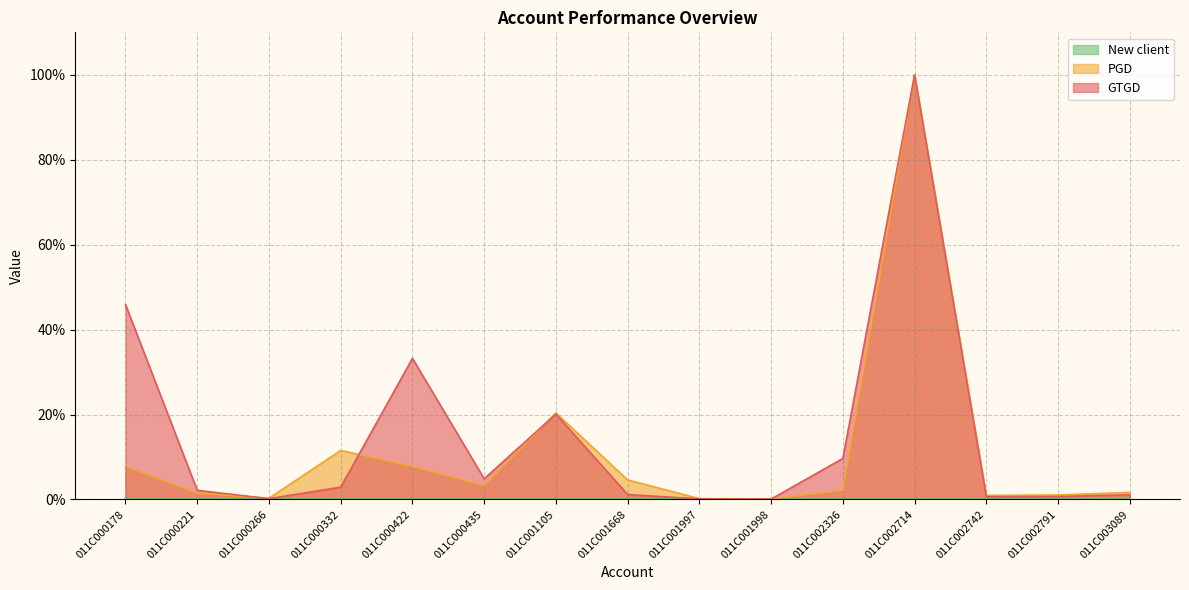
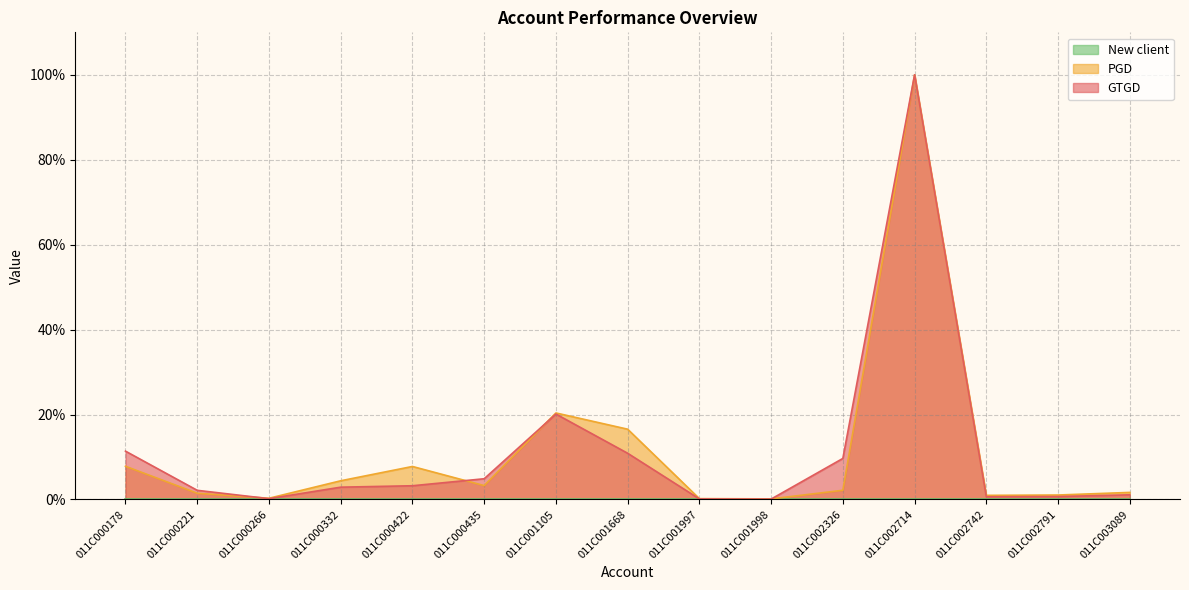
GTGD, 011C000178: 46% -> 11%
PGD, 011C000332: 12% -> 4%
GTGD, 011C000422: 33% -> 3%
PGD, 011C001668: 5% -> 17%
GTGD, 011C001668: 1% -> 11%
